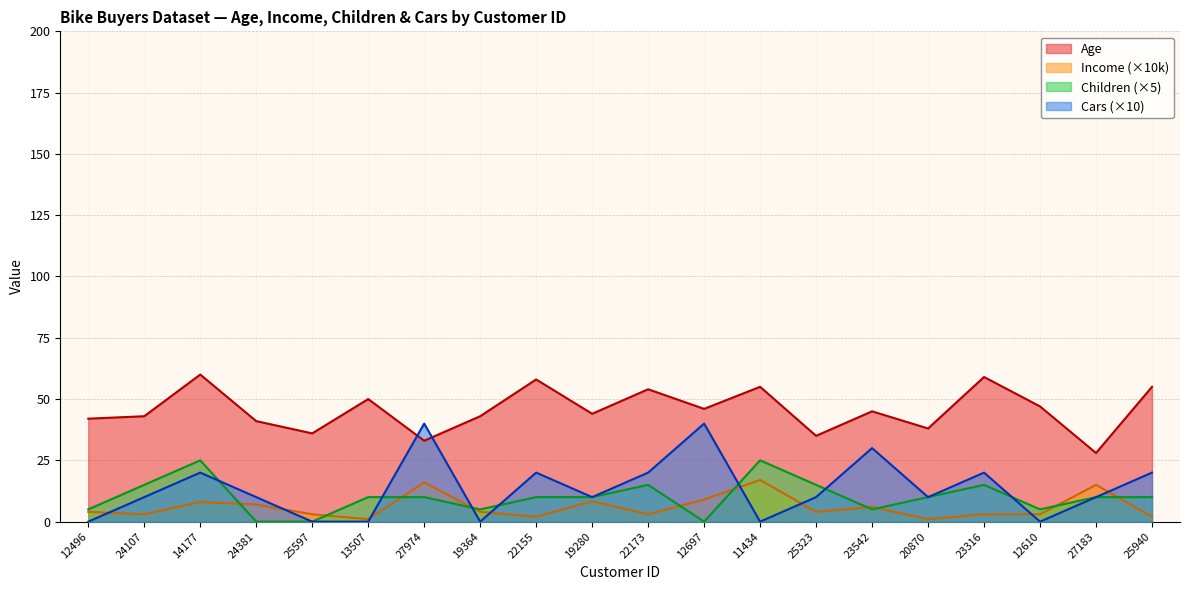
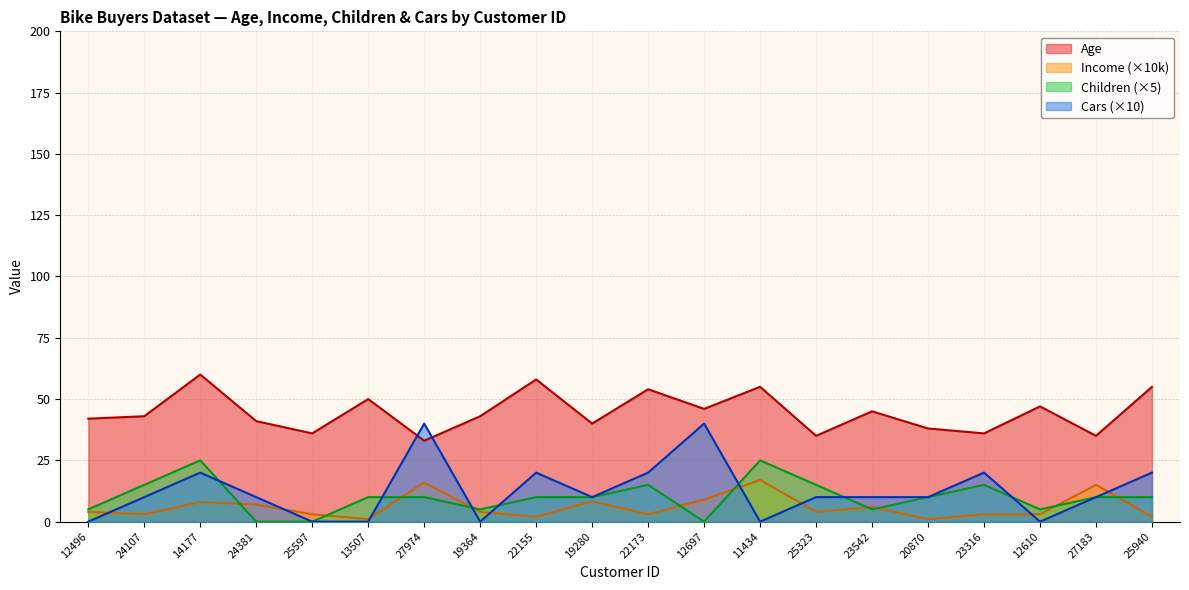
Age, 19280: 44 -> 40
Cars (×10), 23542: 30 -> 10
Age, 23316: 59 -> 36
Age, 27183: 28 -> 35
